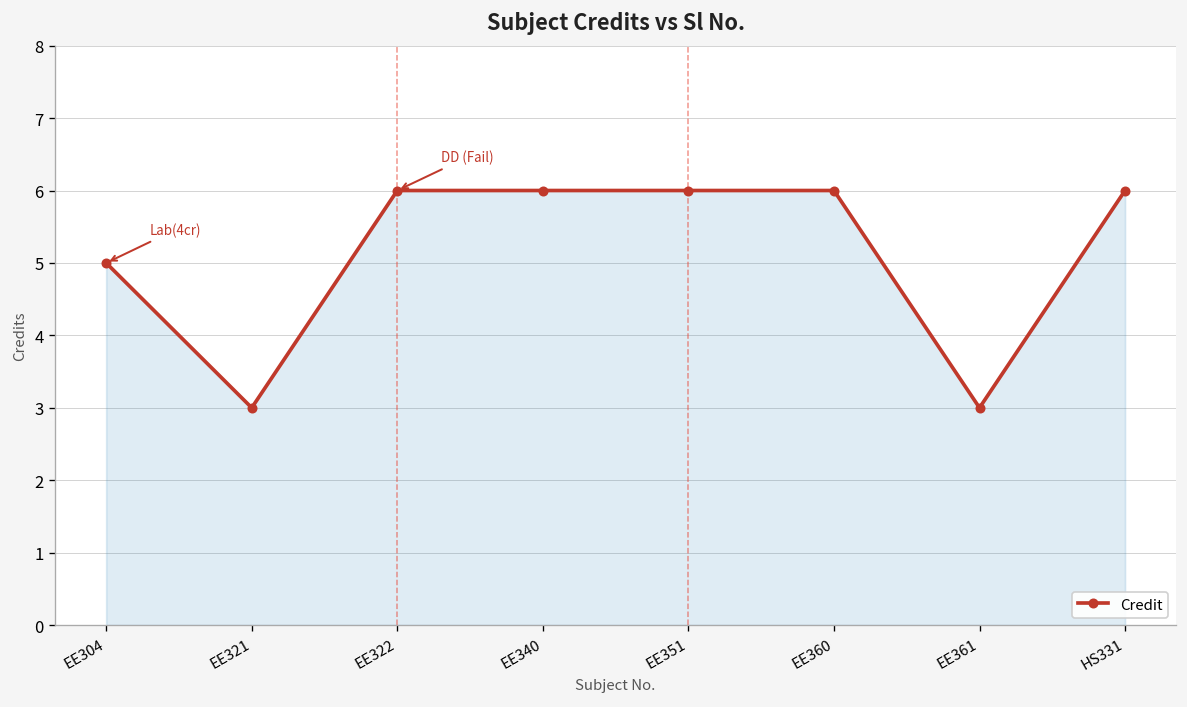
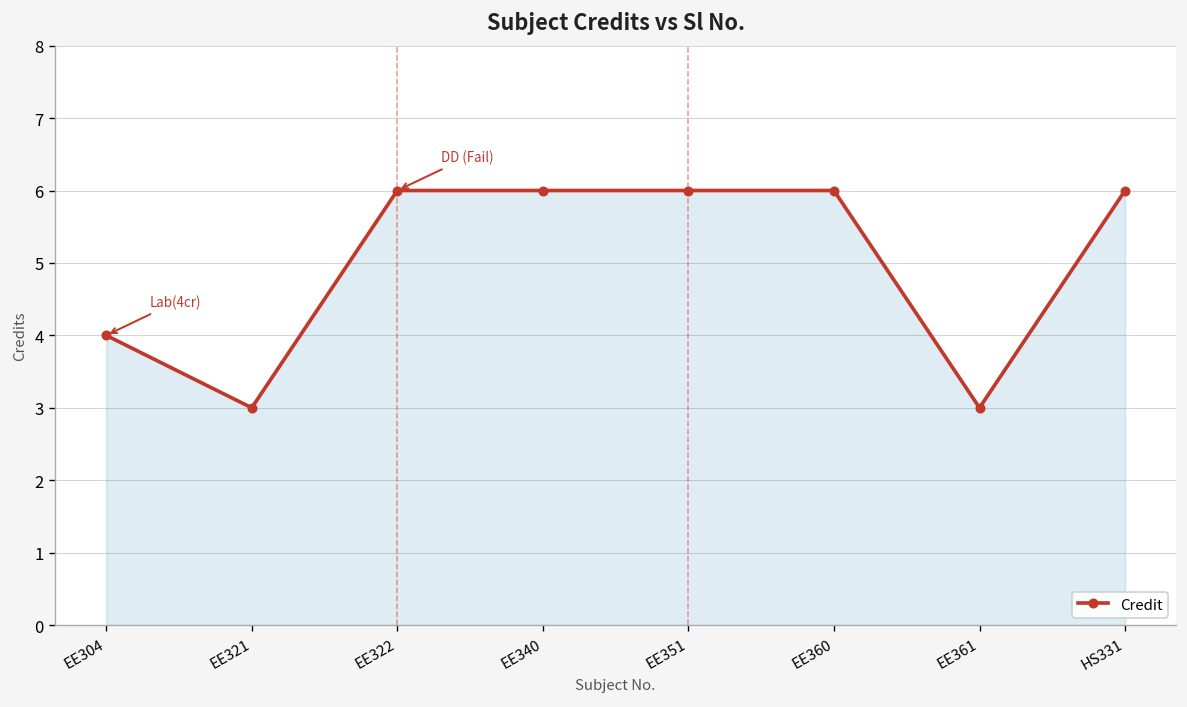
EE304: 5 -> 4
